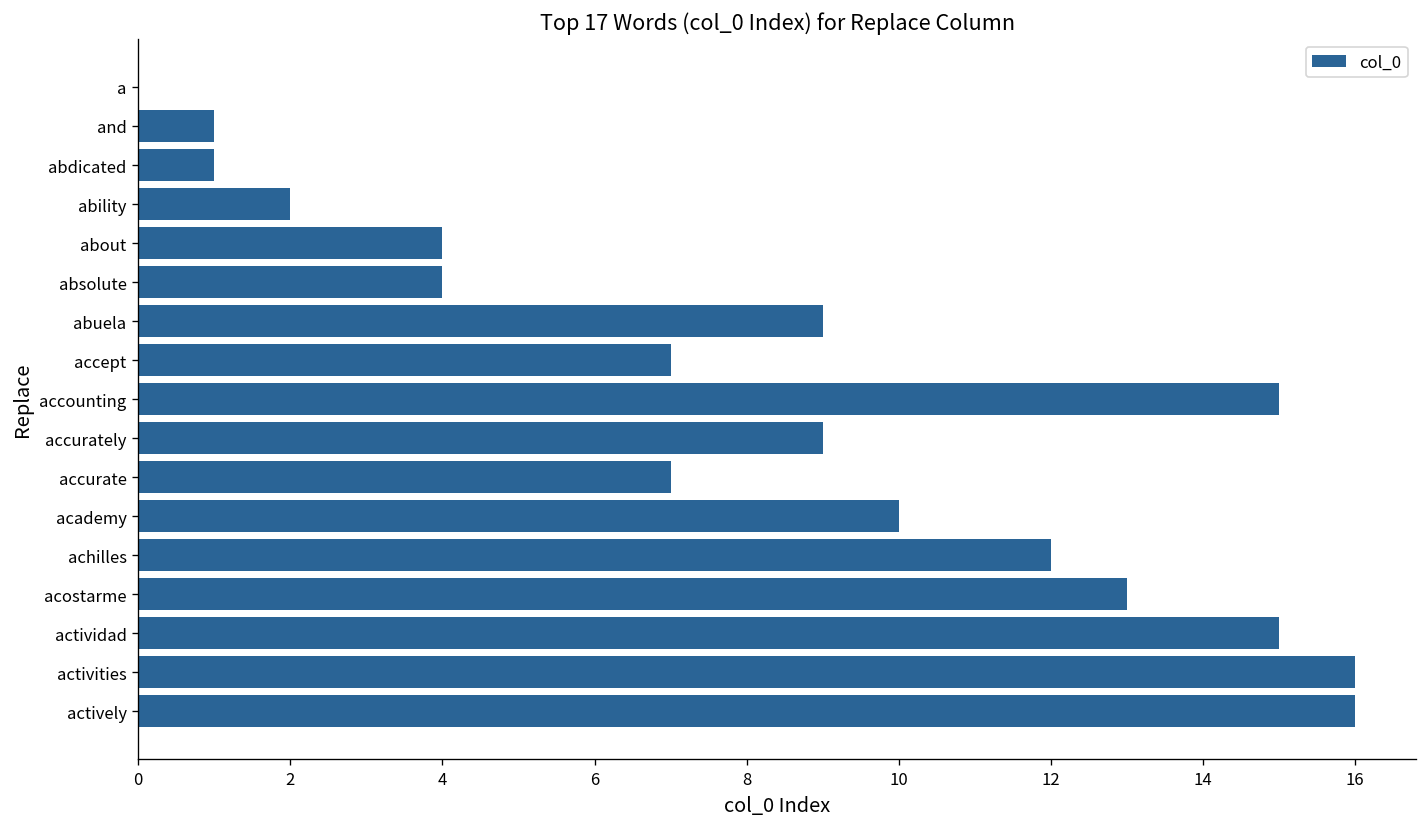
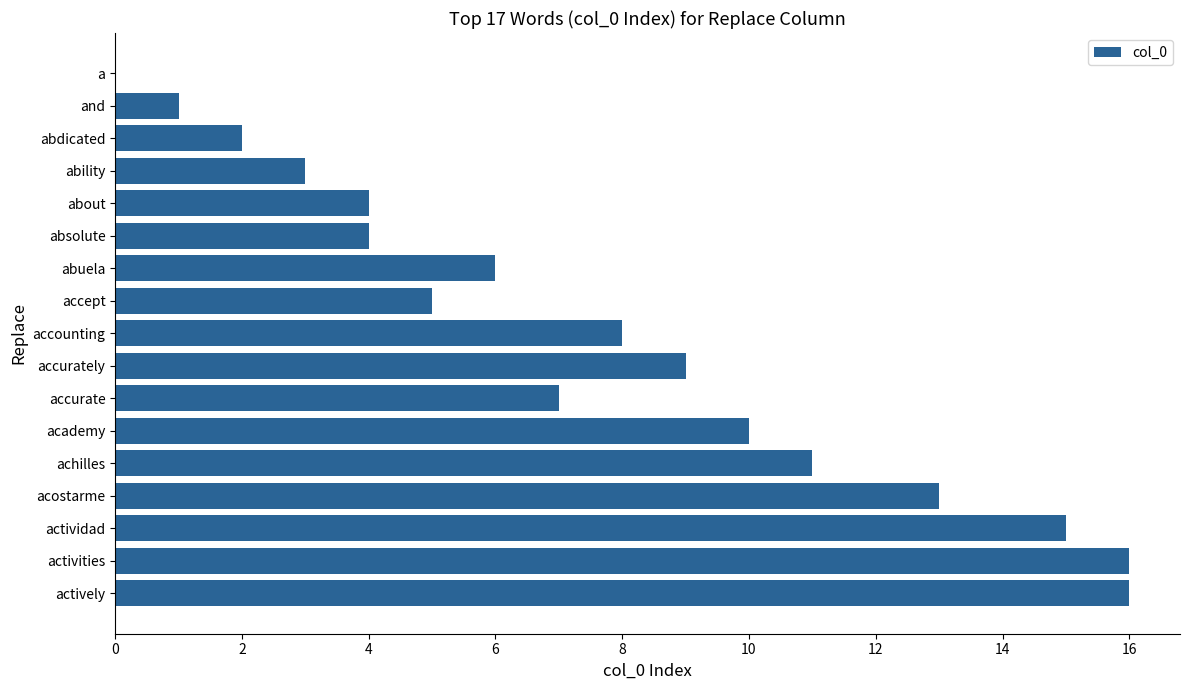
abdicated: 1 -> 2
ability: 2 -> 3
abuela: 9 -> 6
accept: 7 -> 5
accounting: 15 -> 8
achilles: 12 -> 11
